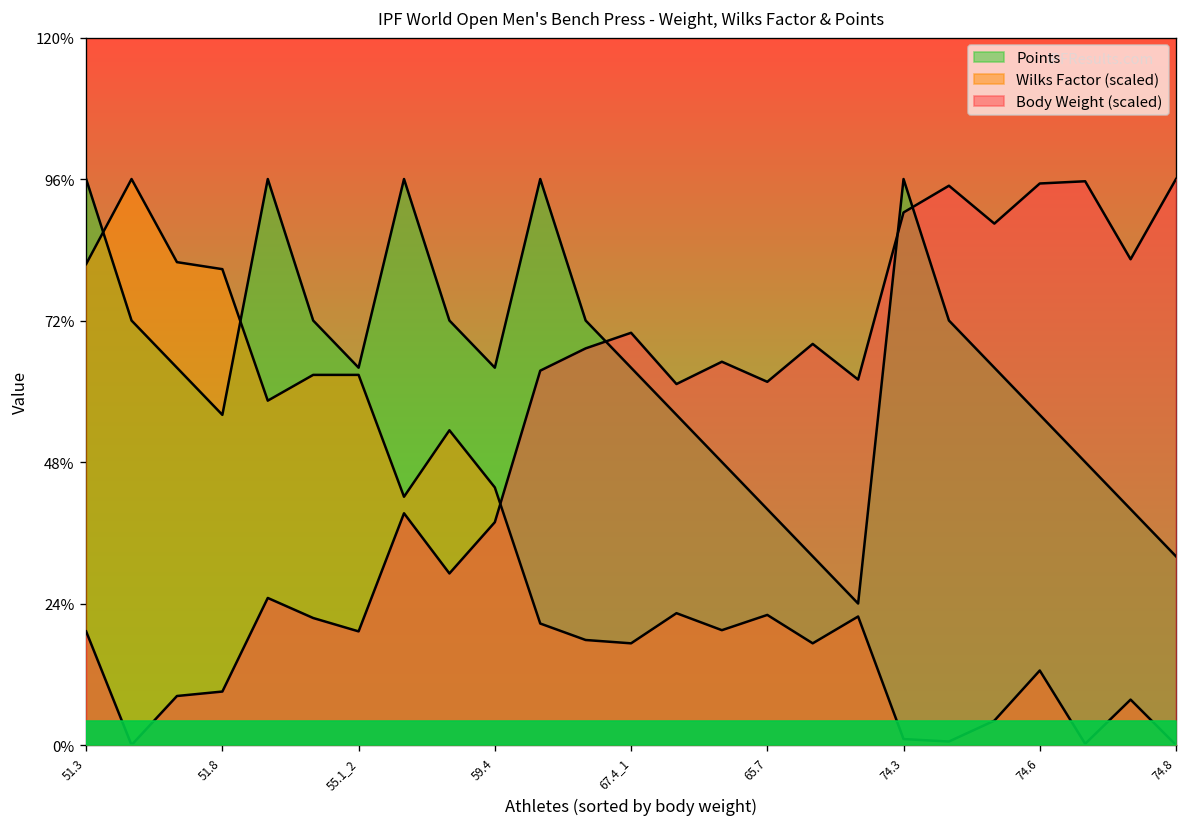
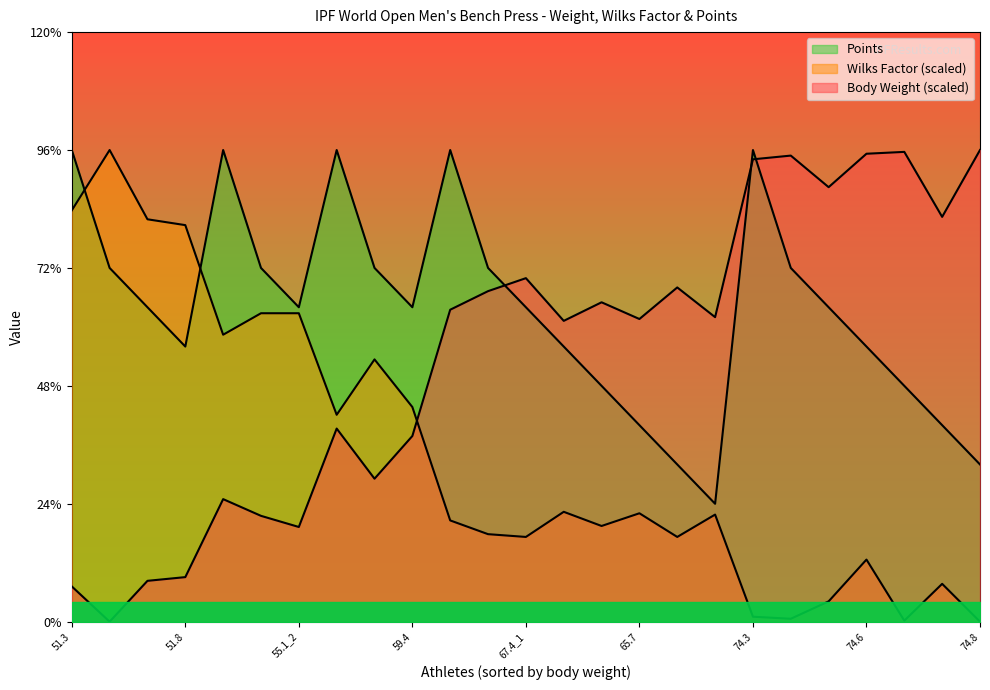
Wilks Factor (scaled), 51.3: 82% -> 84%
Body Weight (scaled), 51.3: 19% -> 7%
Body Weight (scaled), 74.3: 90% -> 94%
